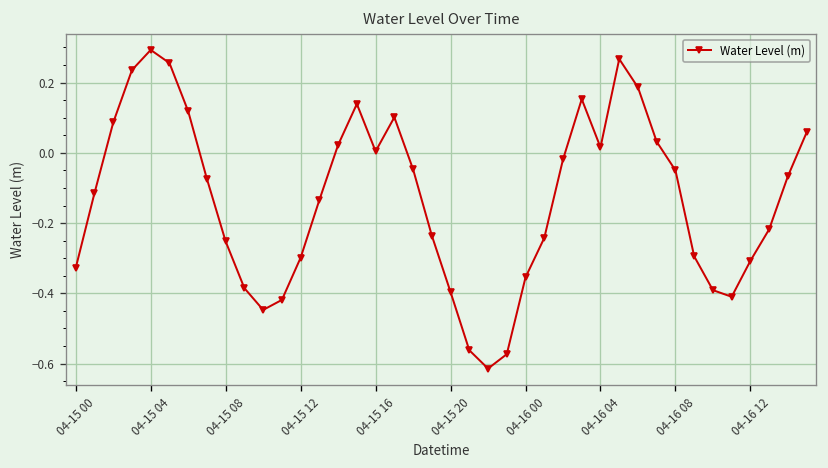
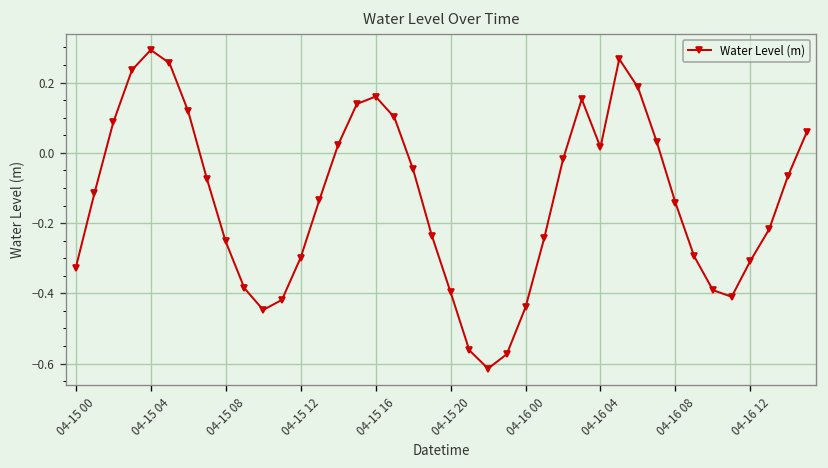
04-15 16: 0.00 -> 0.16
04-16 00: -0.35 -> -0.44
04-16 08: -0.05 -> -0.14
